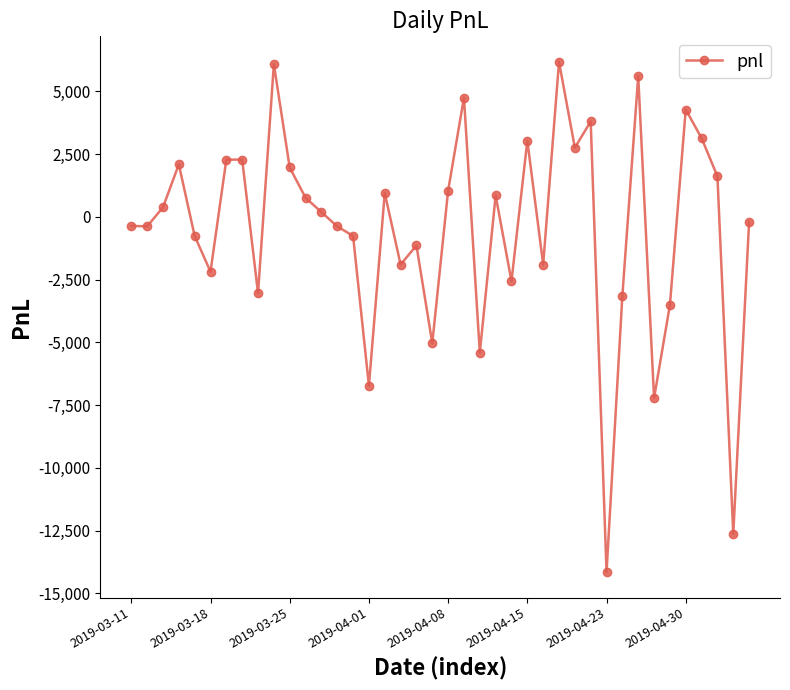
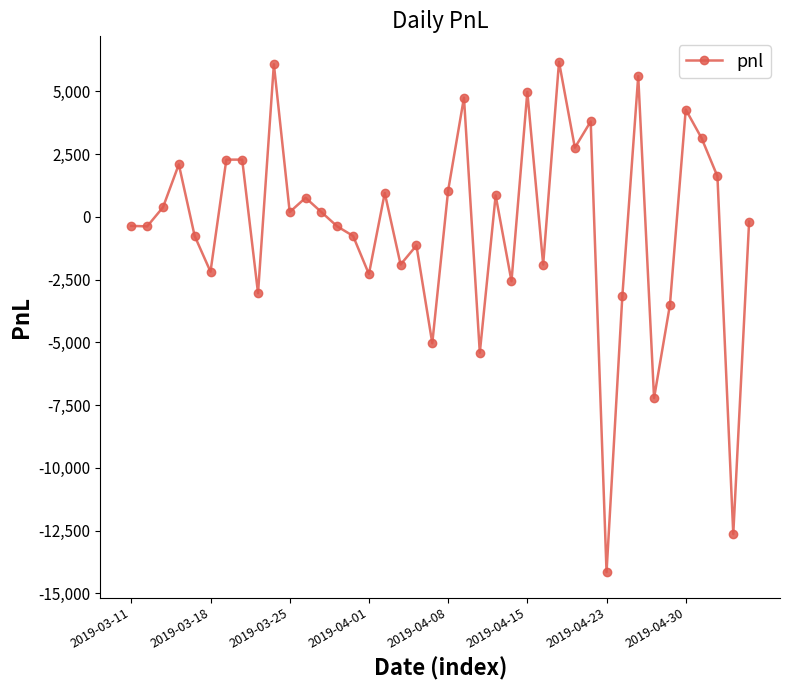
2019-03-25: 2,000 -> 200
2019-04-01: -6,700 -> -2,300
2019-04-15: 3,000 -> 5,000
